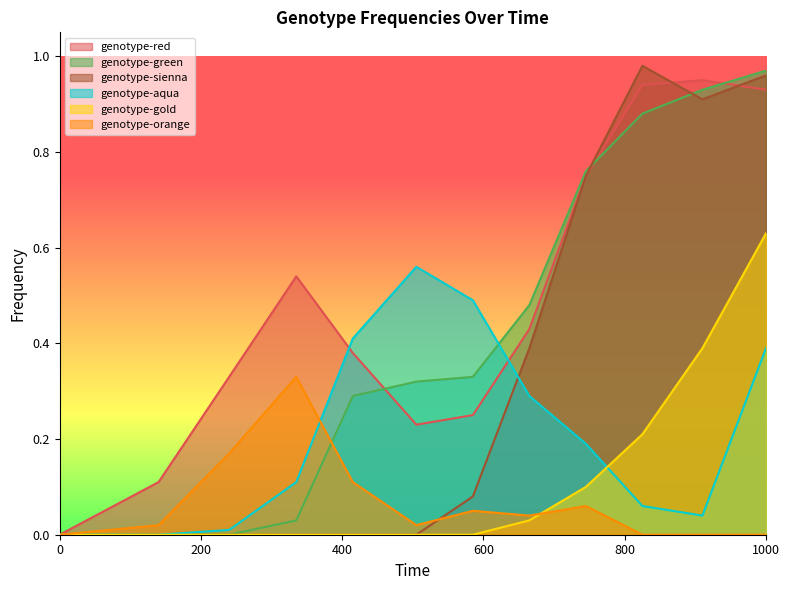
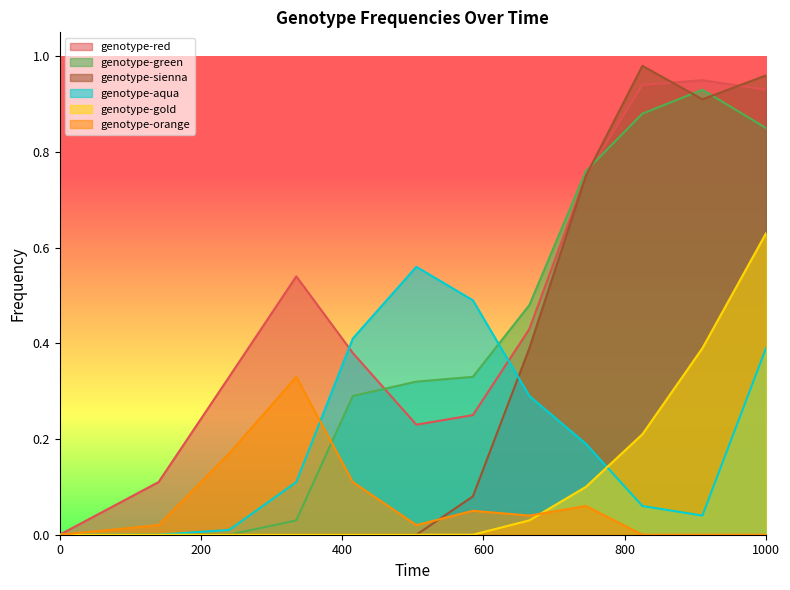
genotype-green, 1000: 0.97 -> 0.85
